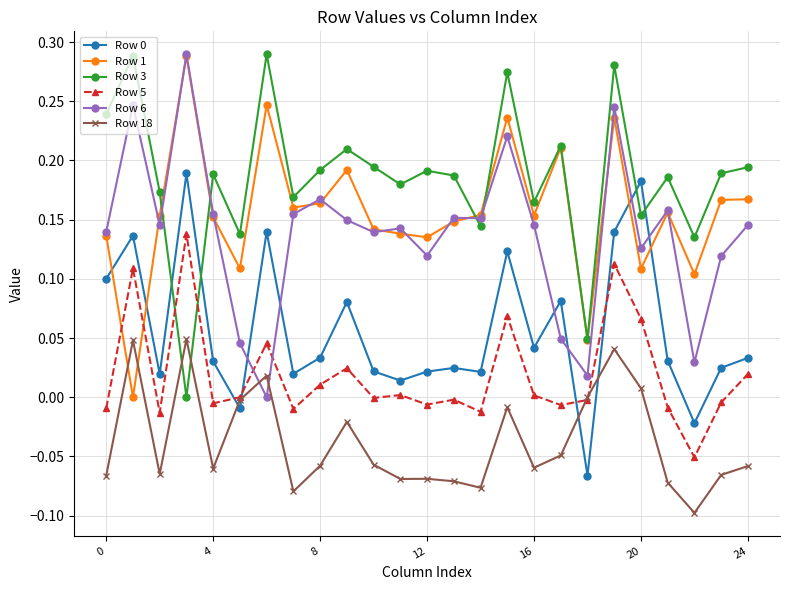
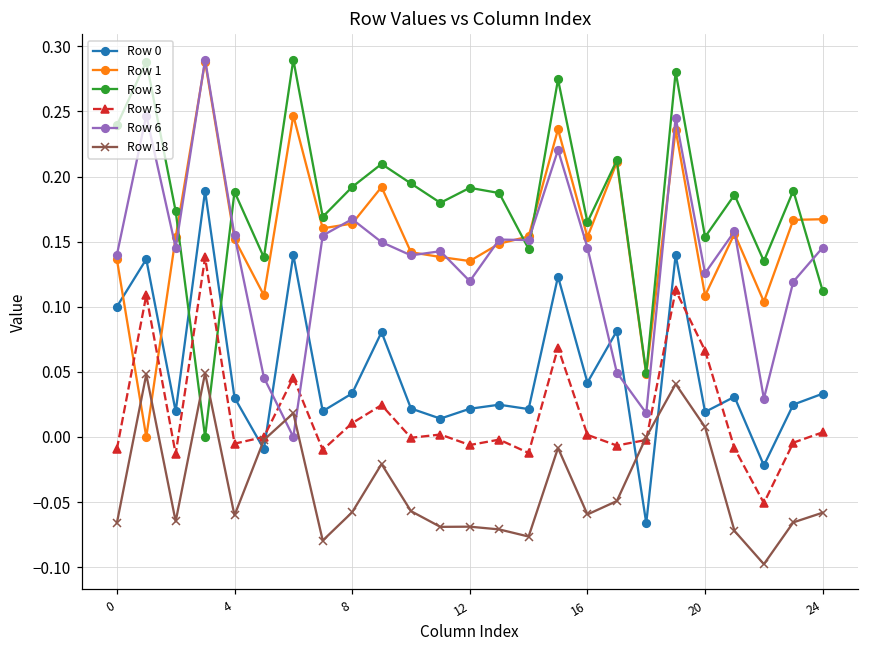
Row 0, 20: 0.182 -> 0.019
Row 3, 24: 0.194 -> 0.112
Row 5, 24: 0.020 -> 0.004
